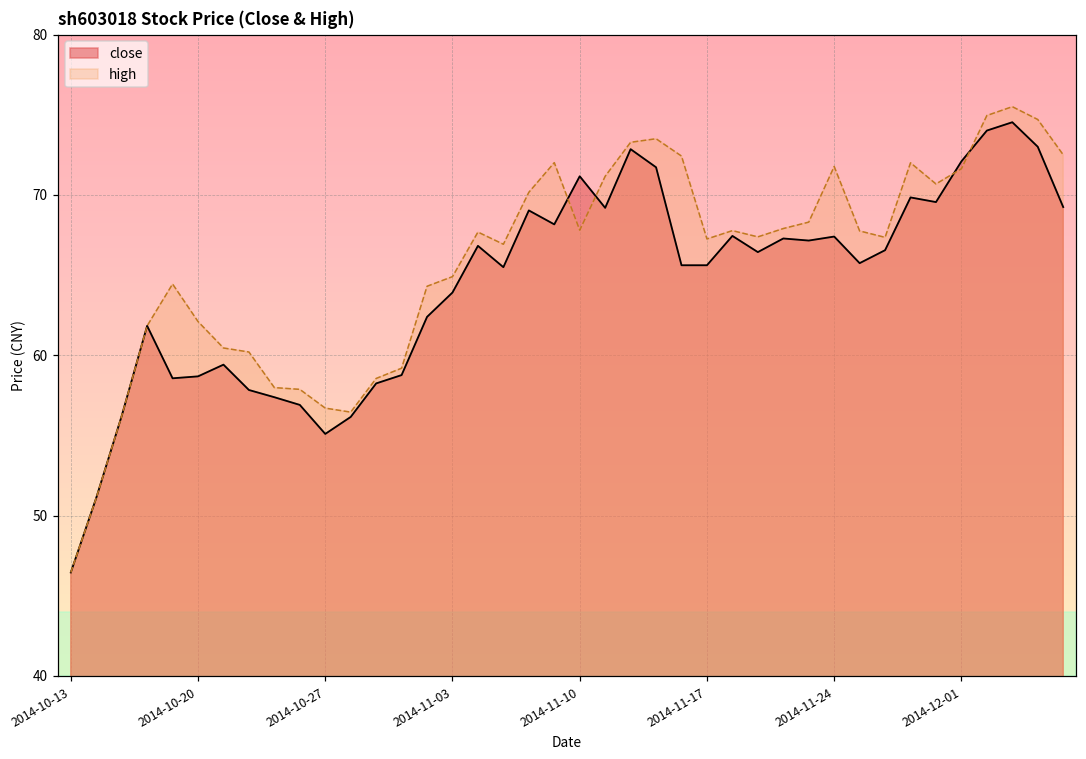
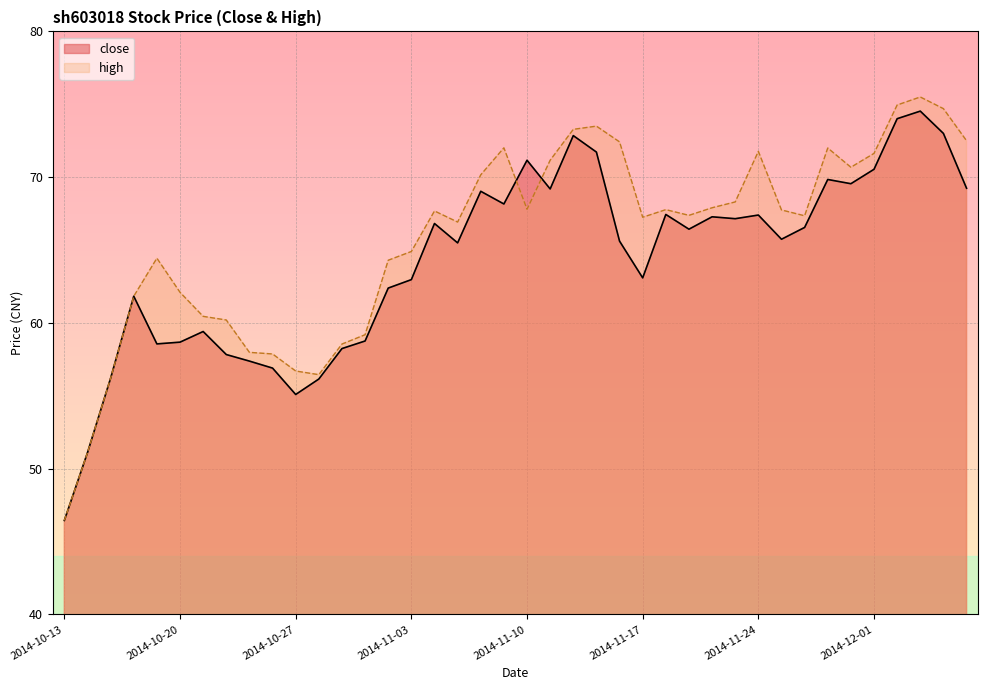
close, 2014-11-03: 63.9 -> 63.0
close, 2014-11-17: 65.6 -> 63.1
close, 2014-12-01: 72.1 -> 70.5
